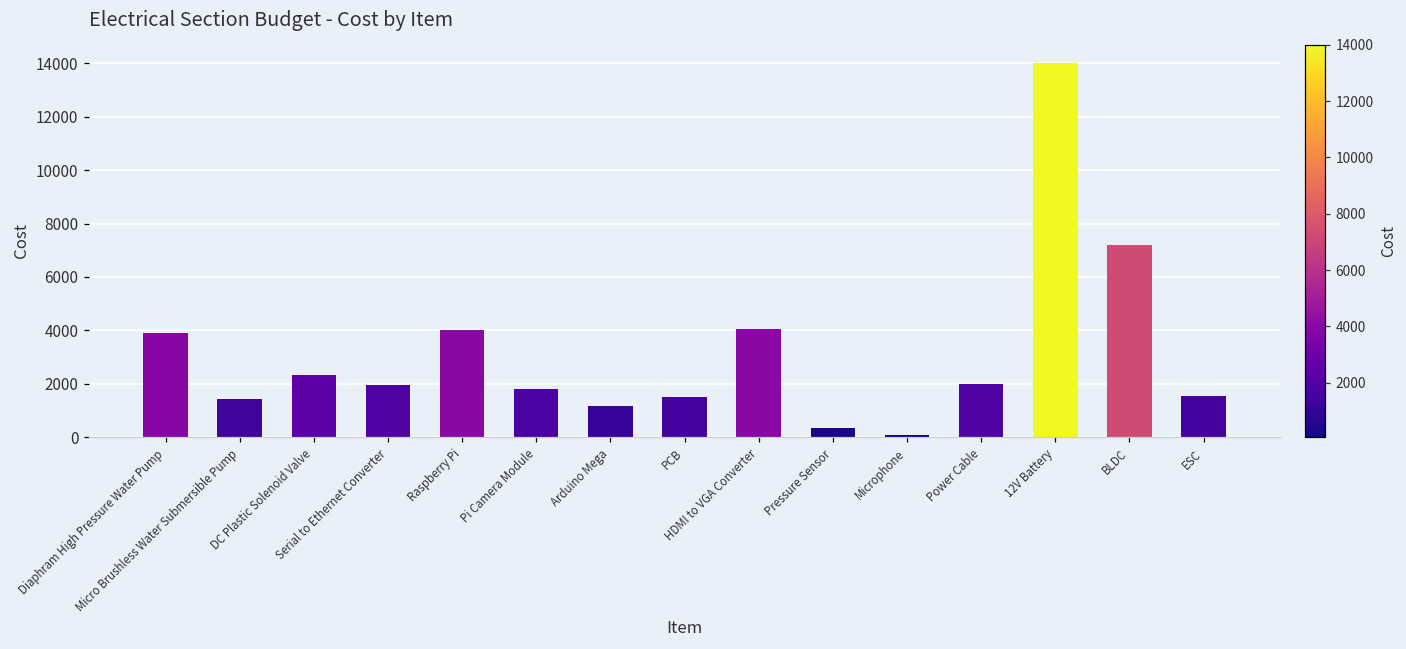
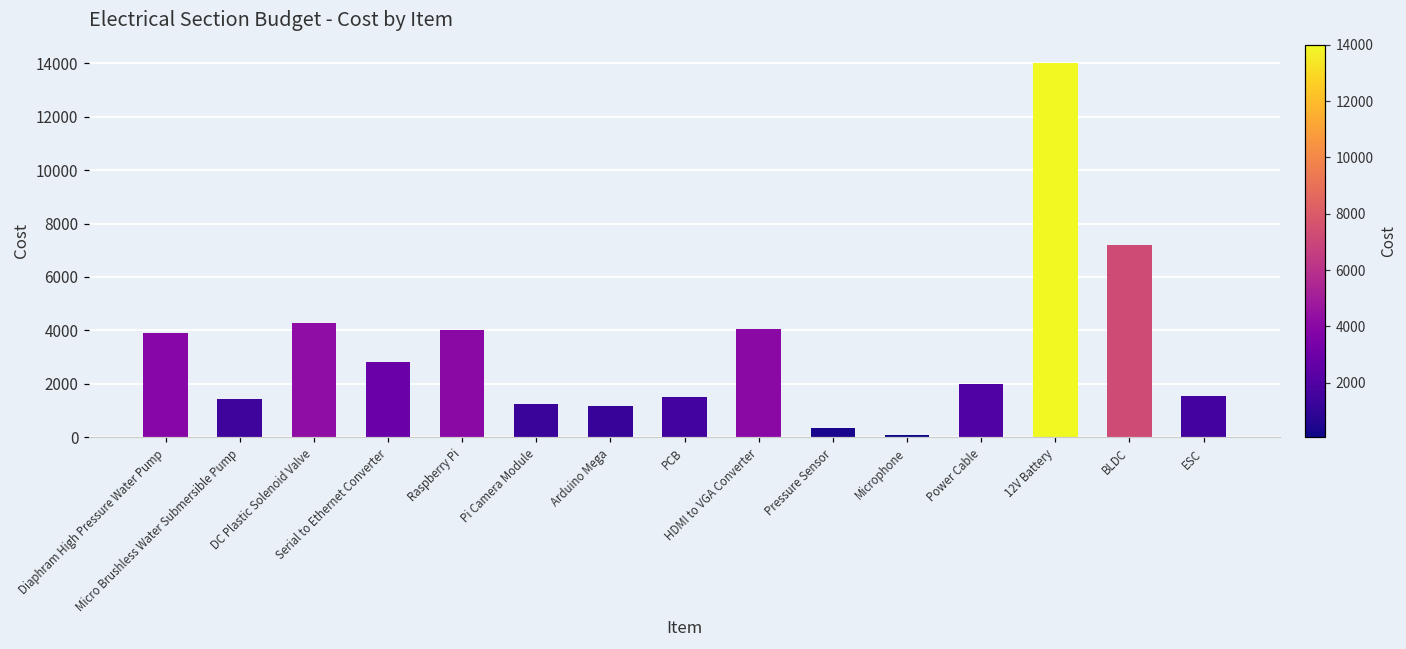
DC Plastic Solenoid Valve: 2300 -> 4300
Serial to Ethernet Converter: 2000 -> 2800
Pi Camera Module: 1800 -> 1300
